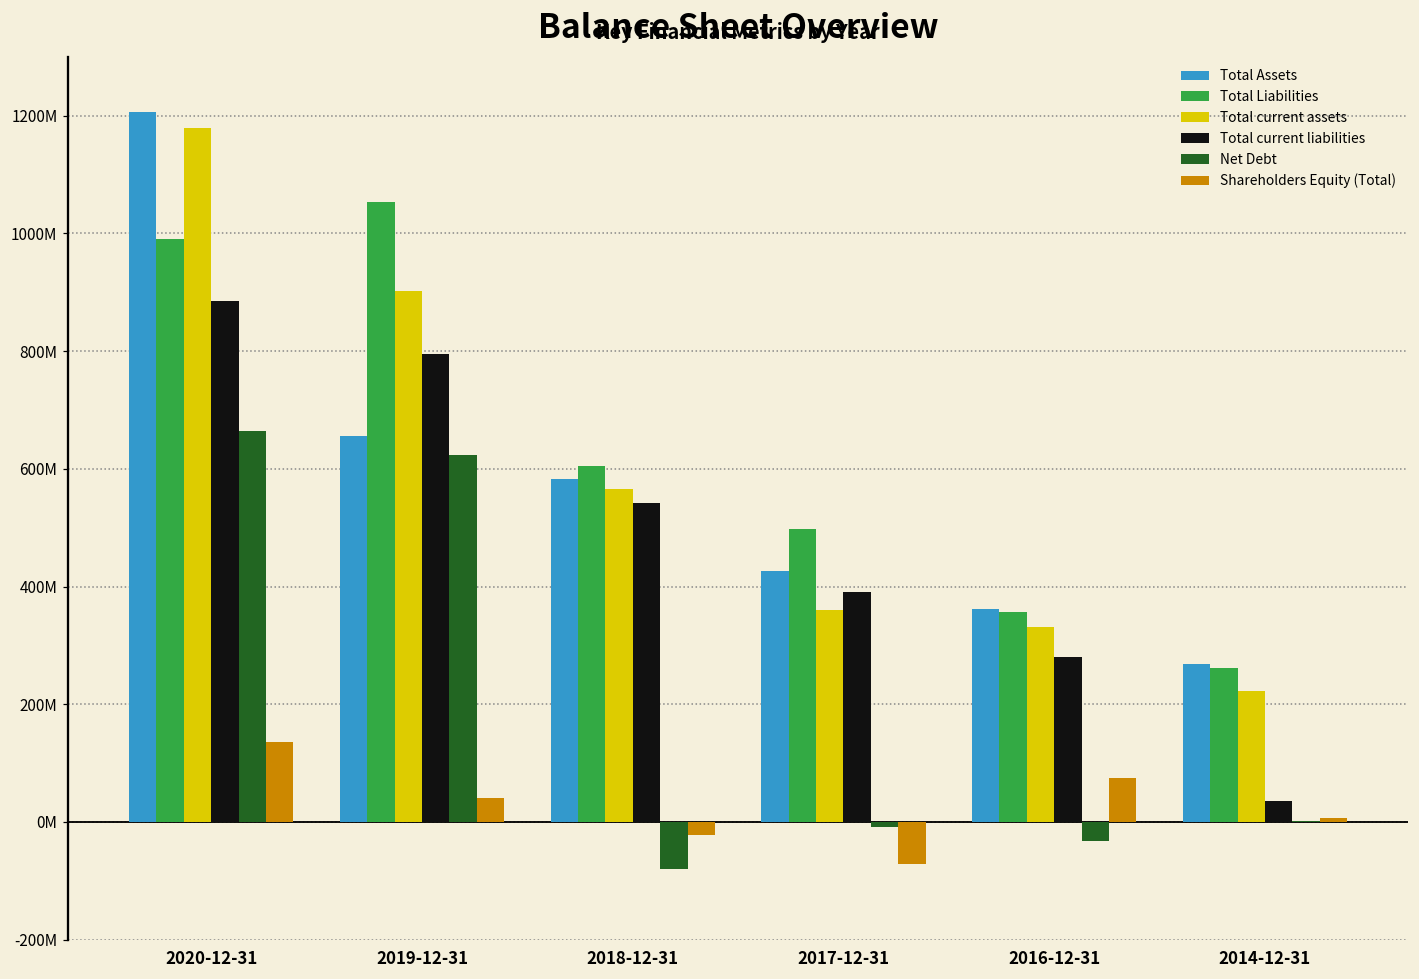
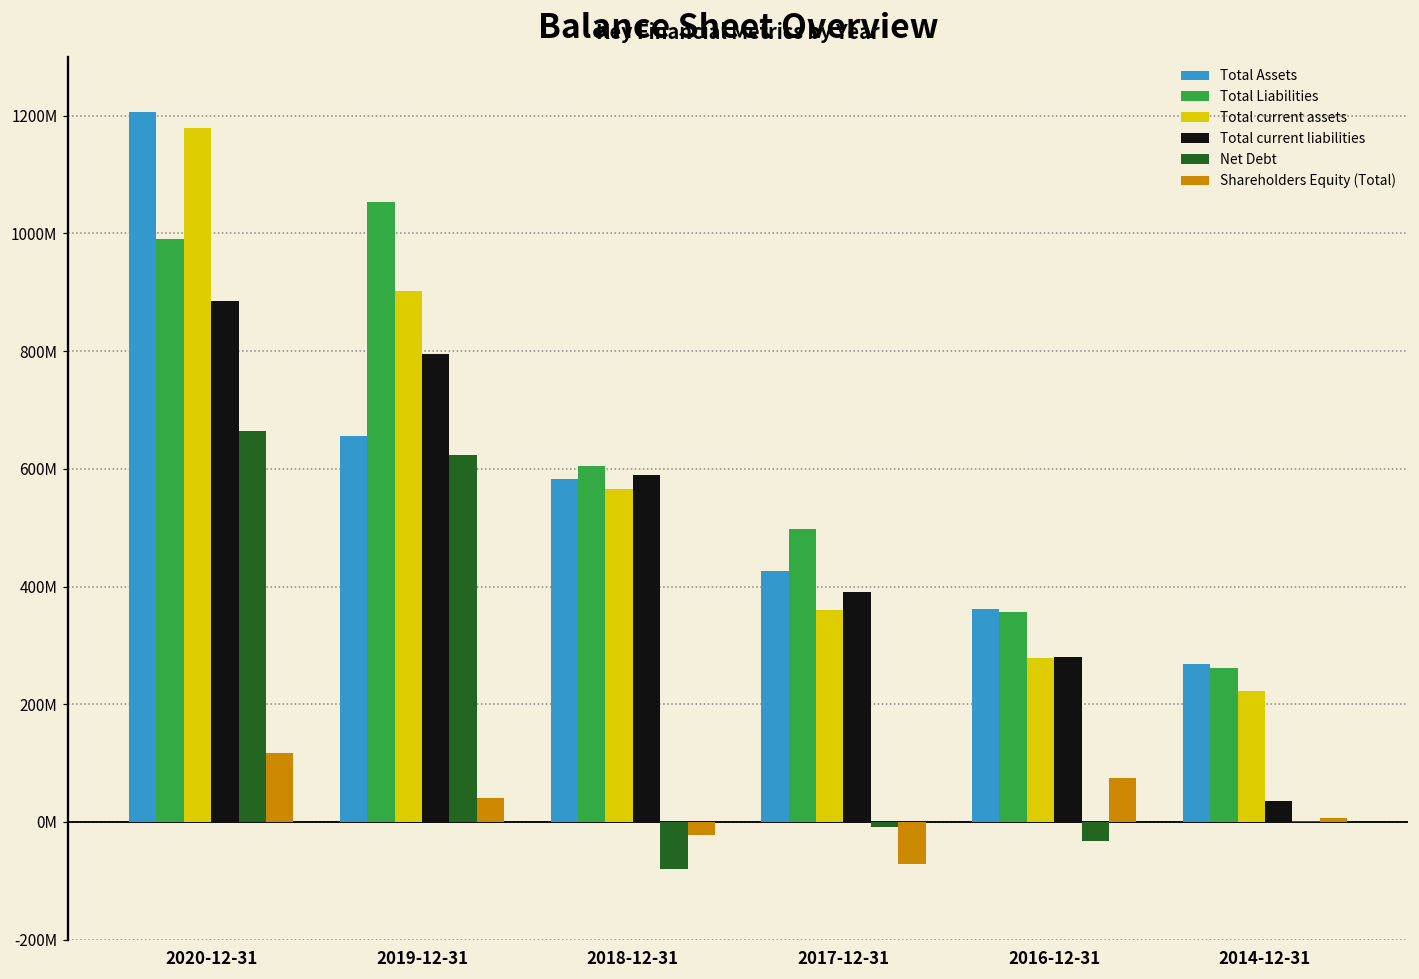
Shareholders Equity (Total), 2020-12-31: 140000000 -> 120000000
Total current liabilities, 2018-12-31: 540000000 -> 590000000
Total current assets, 2016-12-31: 330000000 -> 280000000
